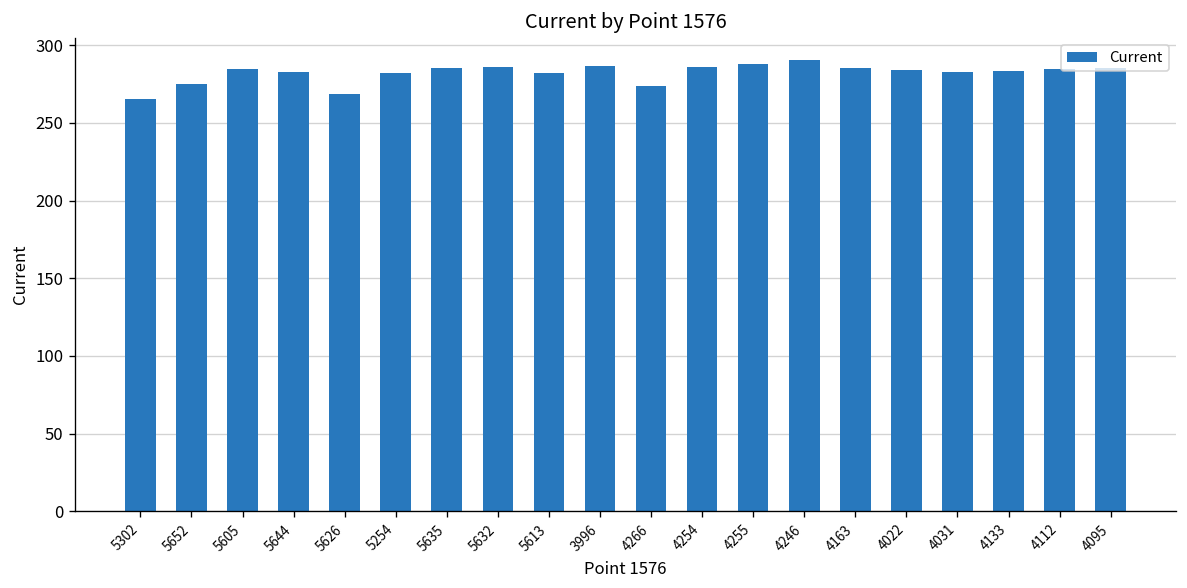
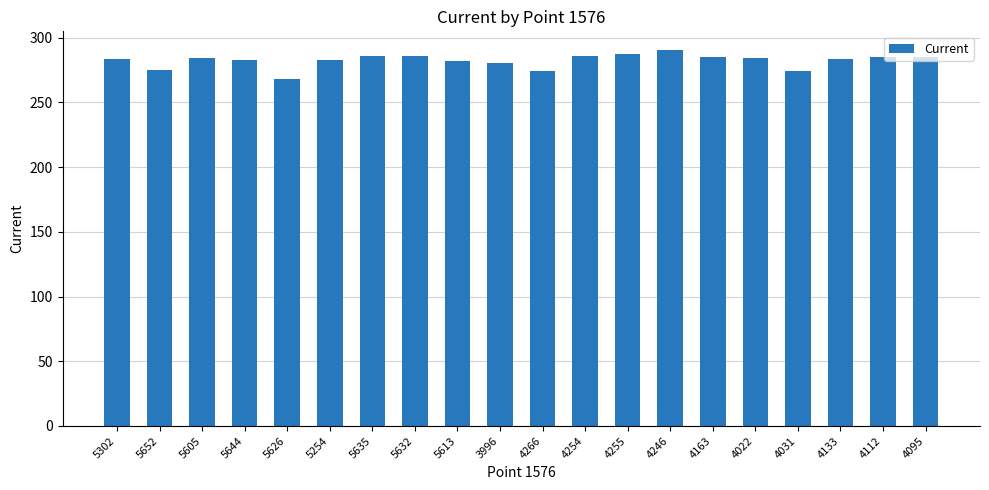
5302: 265 -> 283
3996: 287 -> 280
4031: 283 -> 274
